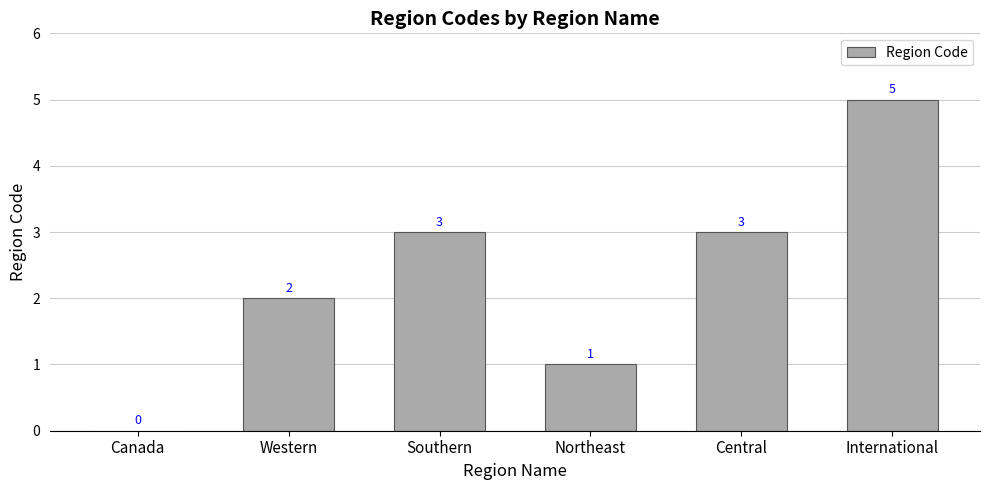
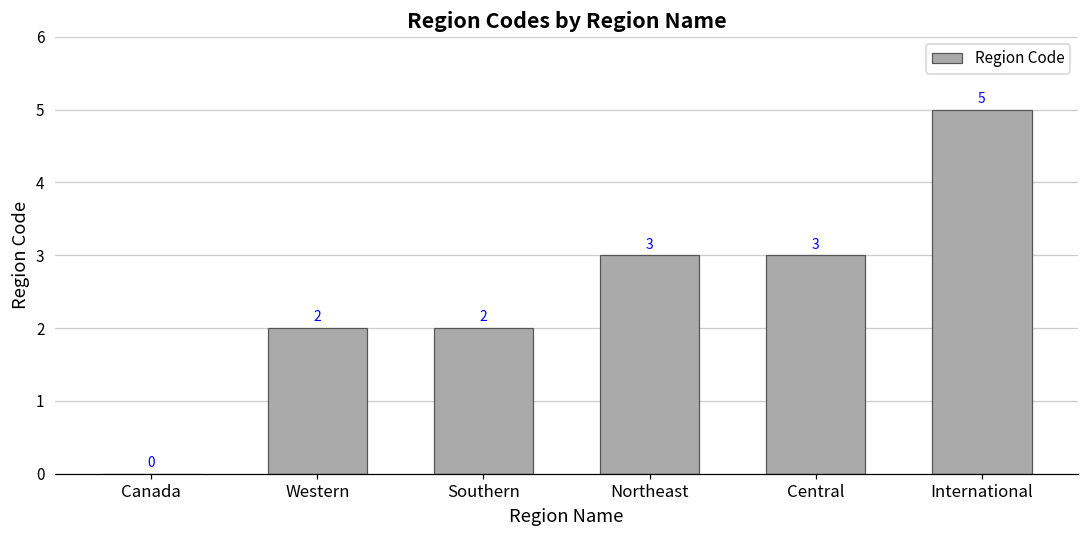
Southern: 3 -> 2
Northeast: 1 -> 3
